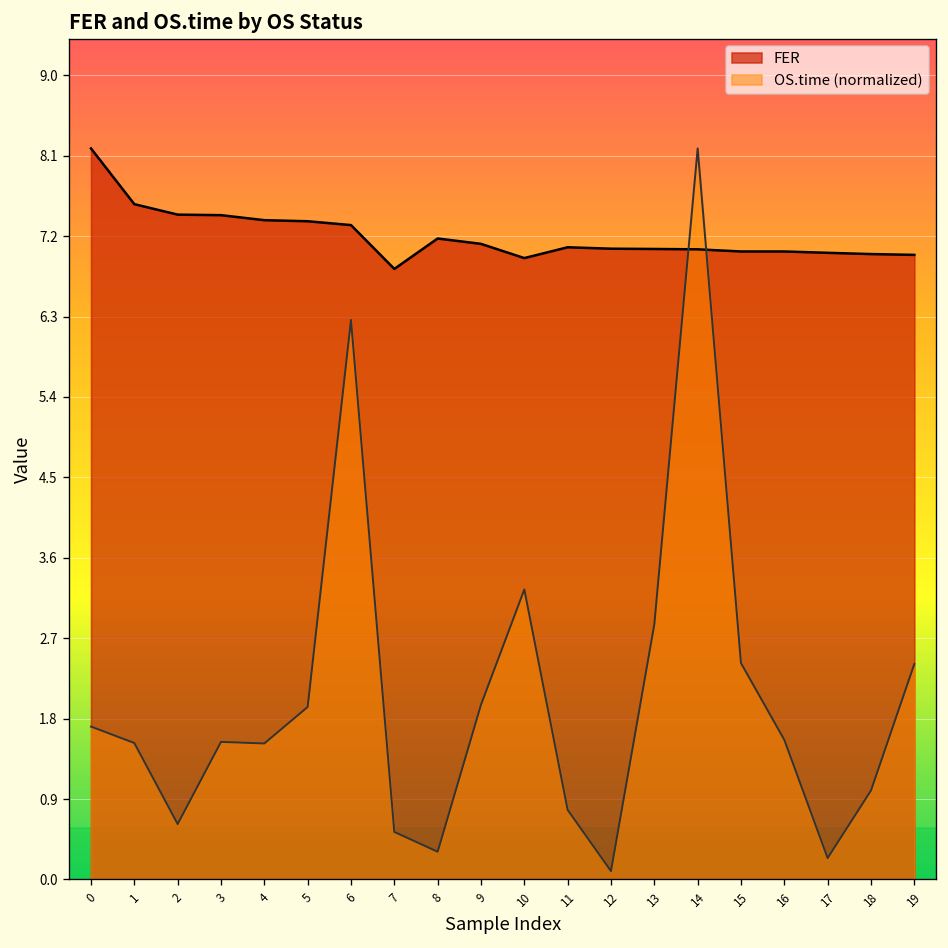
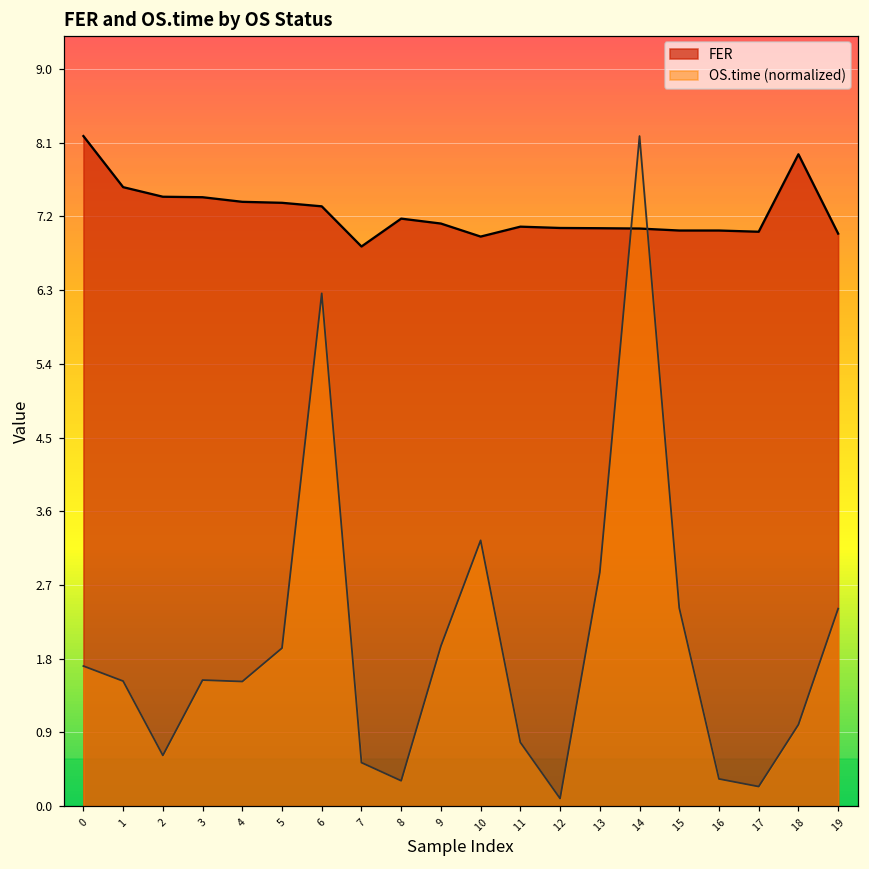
OS.time (normalized), 16: 1.6 -> 0.3
FER, 18: 7.0 -> 8.0
